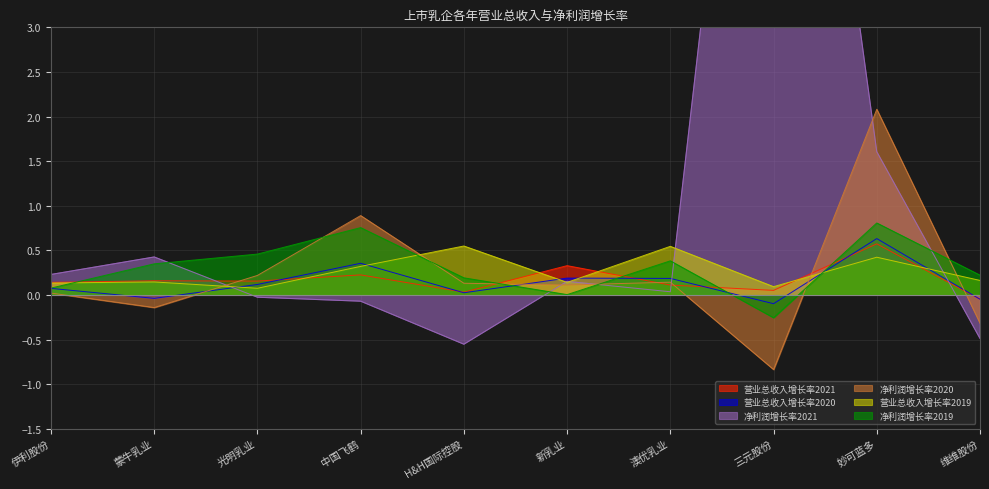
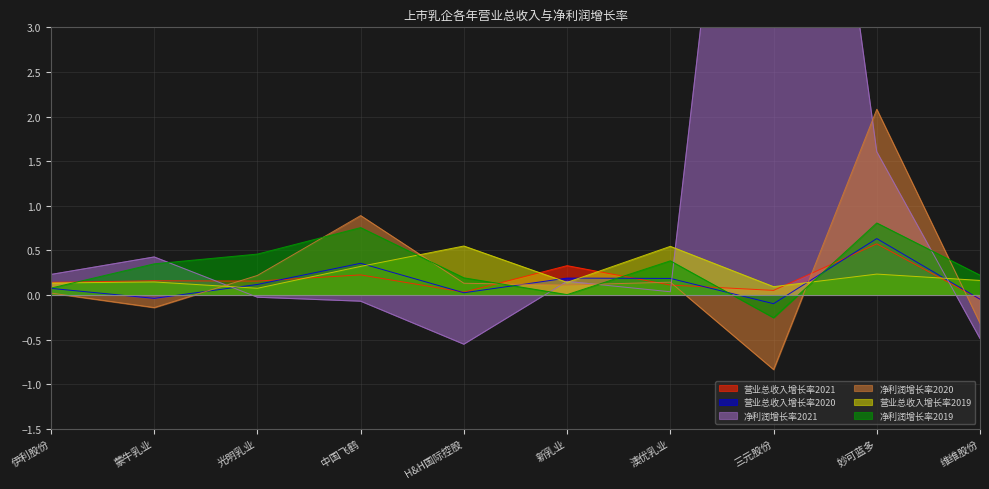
营业总收入增长率2019, 妙可蓝多: 0.4 -> 0.2
